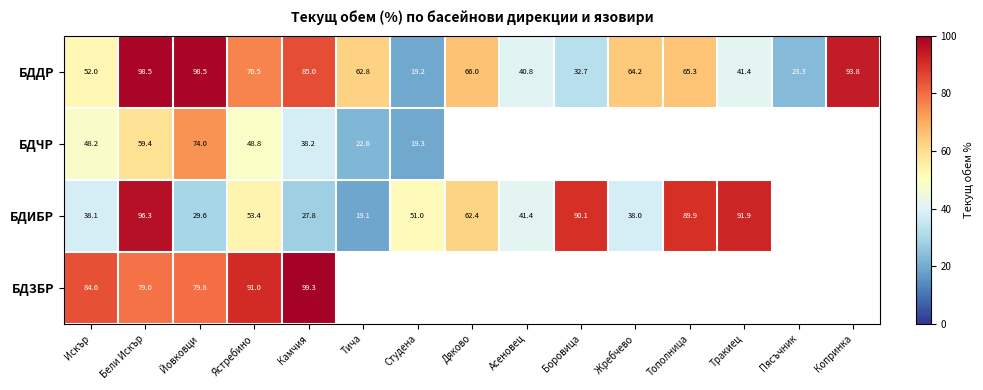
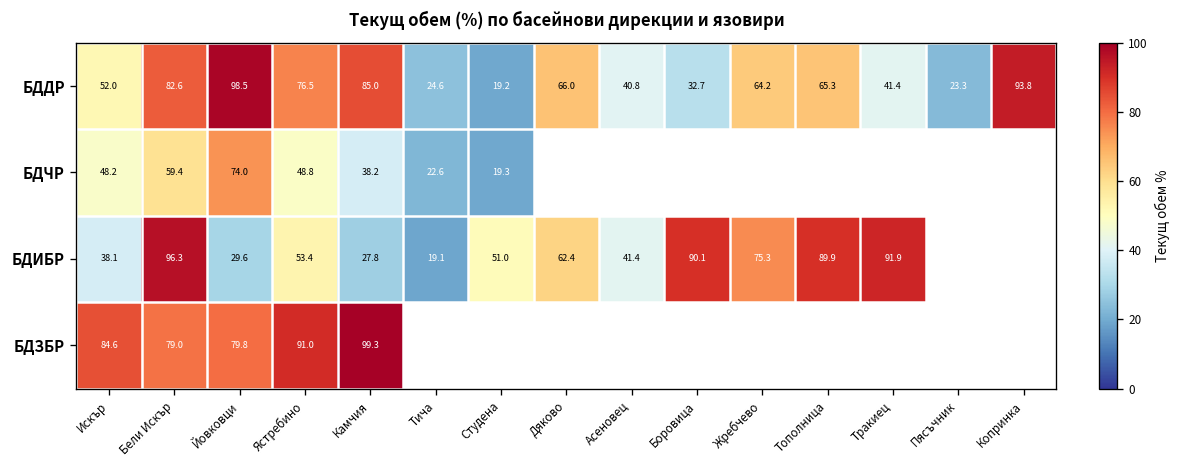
БДДР, Бели Искър: 98.5 -> 82.6
БДДР, Тича: 62.8 -> 24.6
БДИБР, Жребчево: 38.0 -> 75.3
